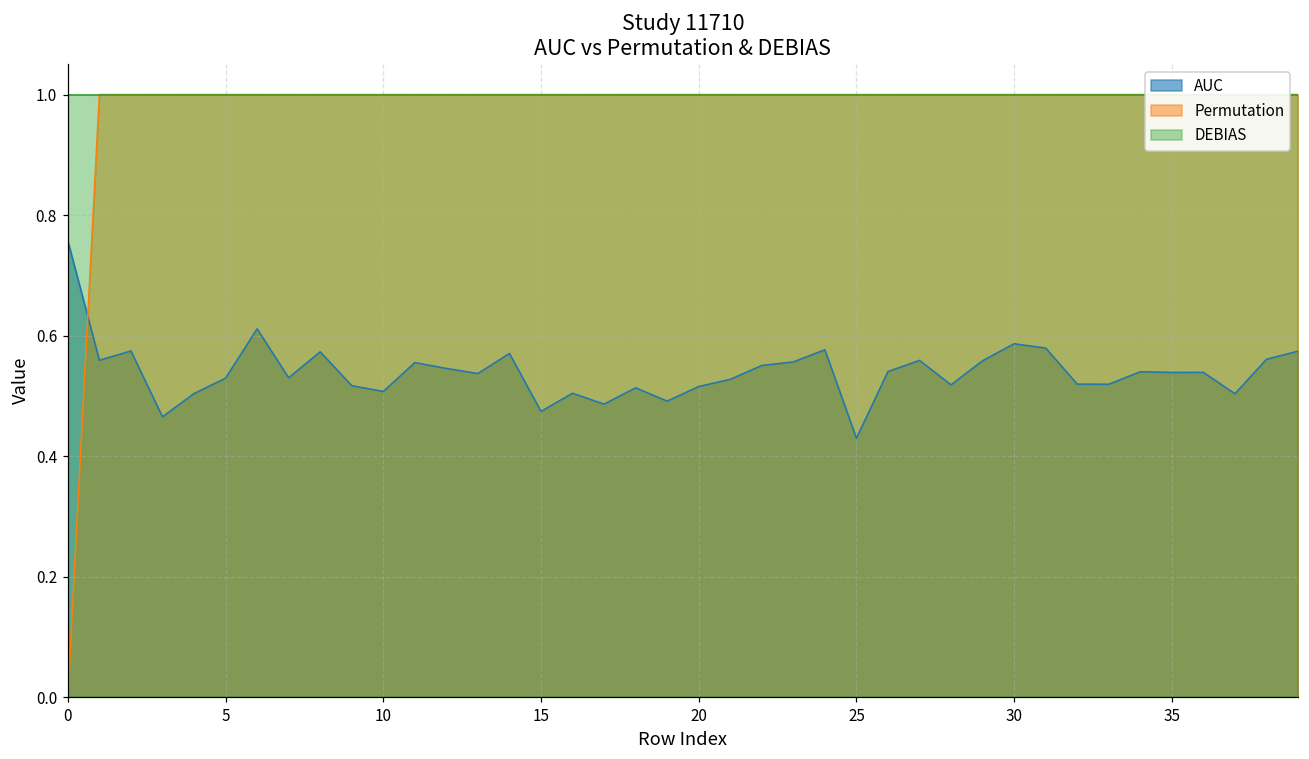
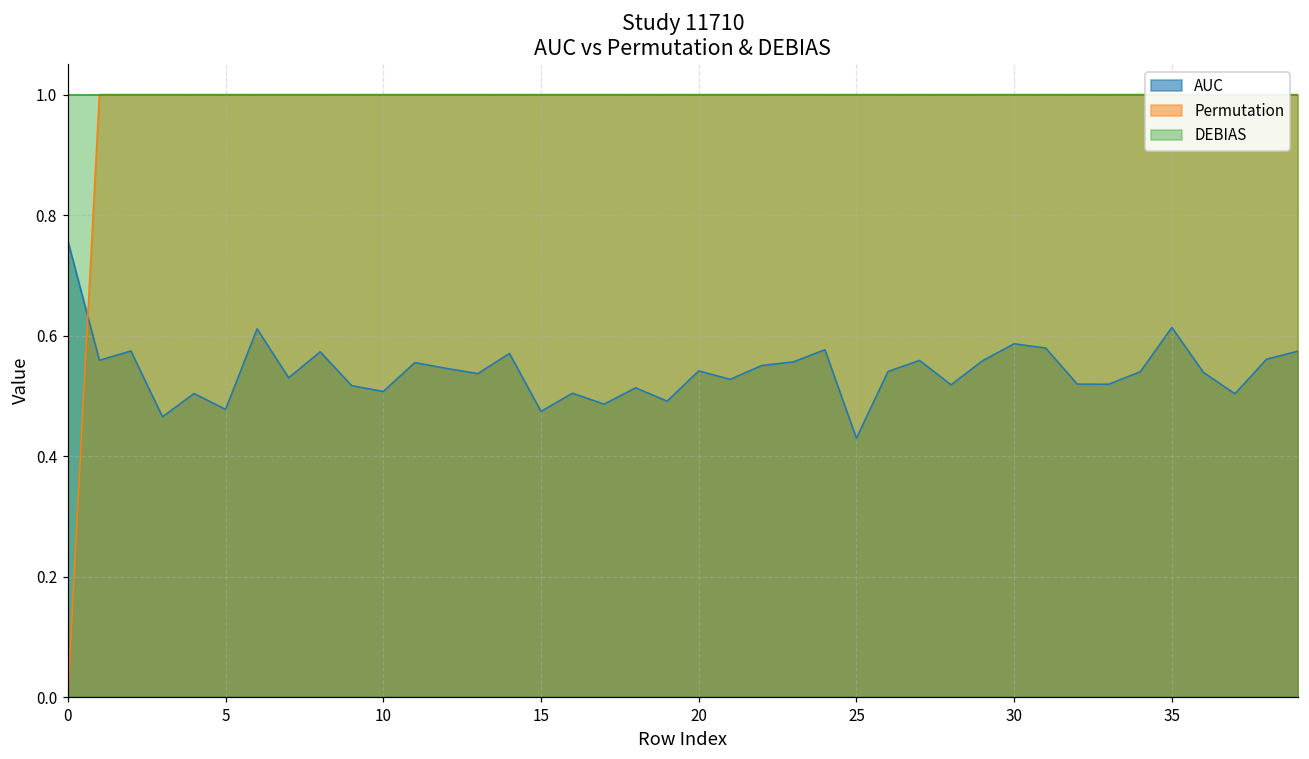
AUC, 5: 0.53 -> 0.48
AUC, 20: 0.52 -> 0.54
AUC, 35: 0.54 -> 0.61
